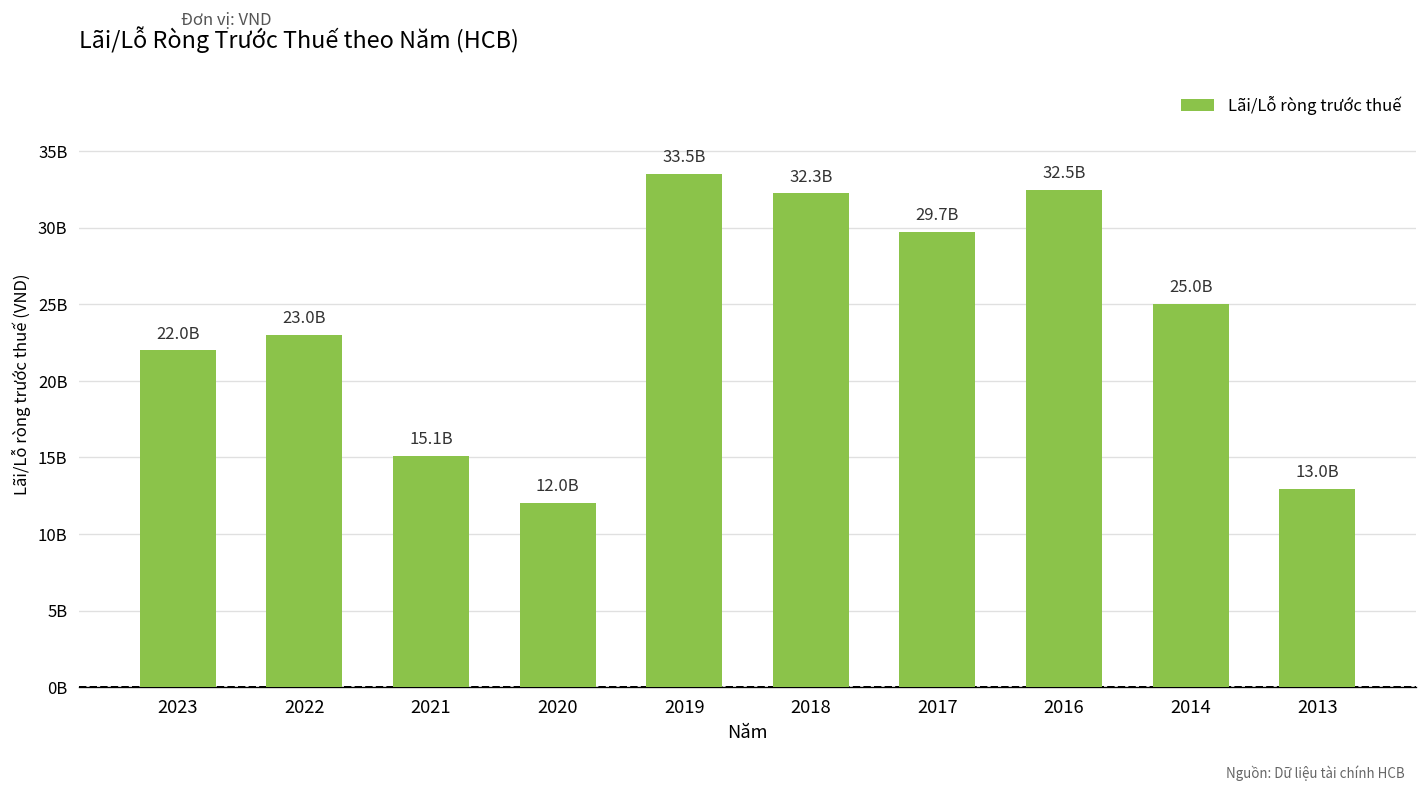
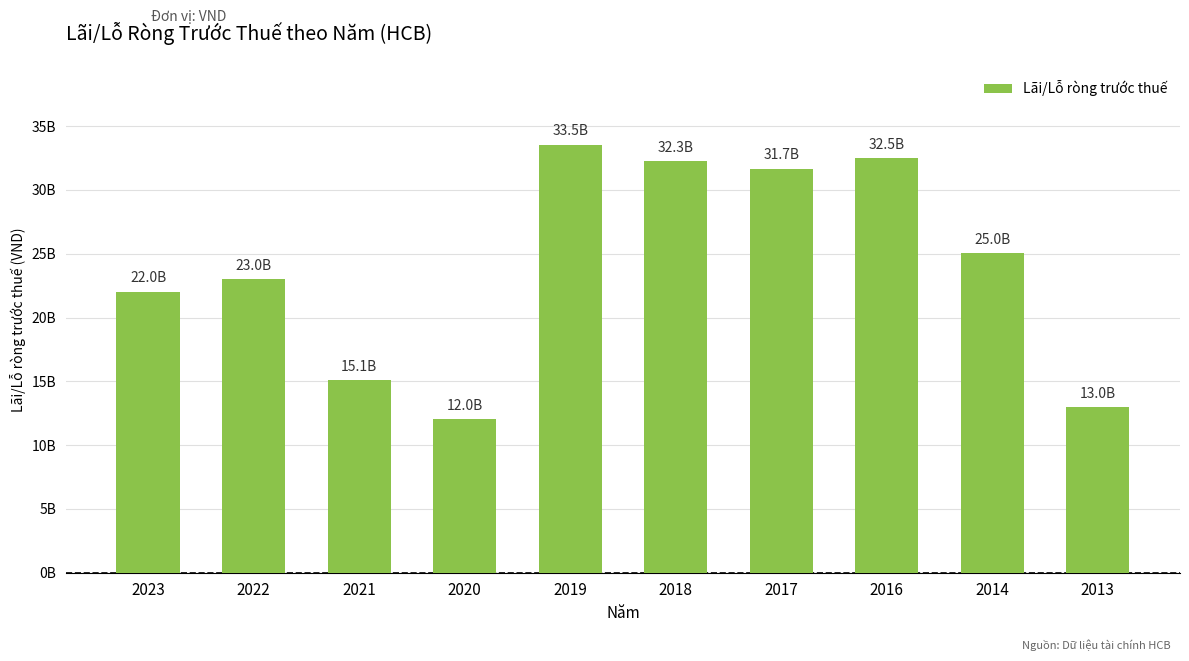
2017: 29.7B -> 31.7B
